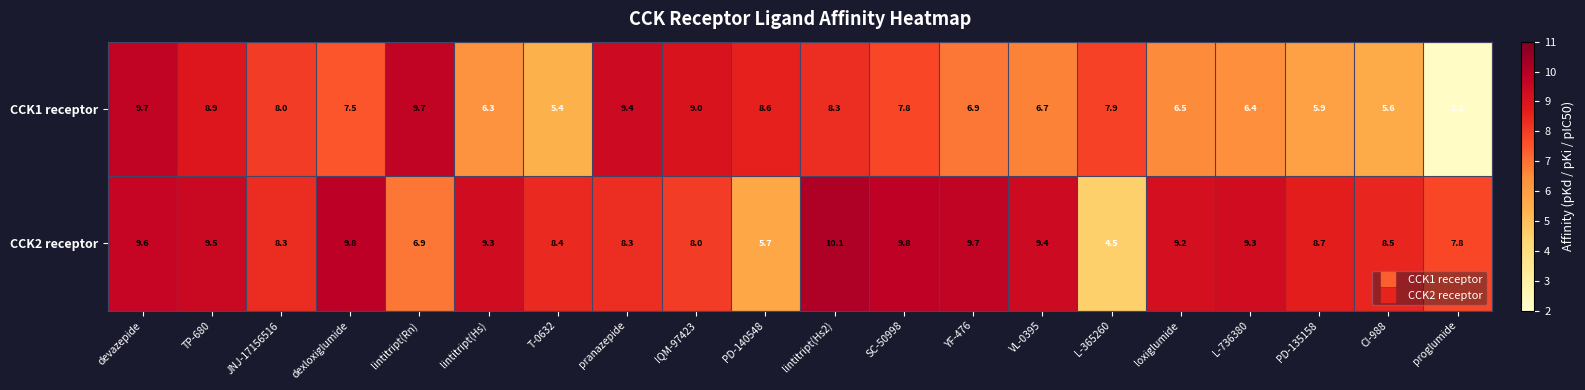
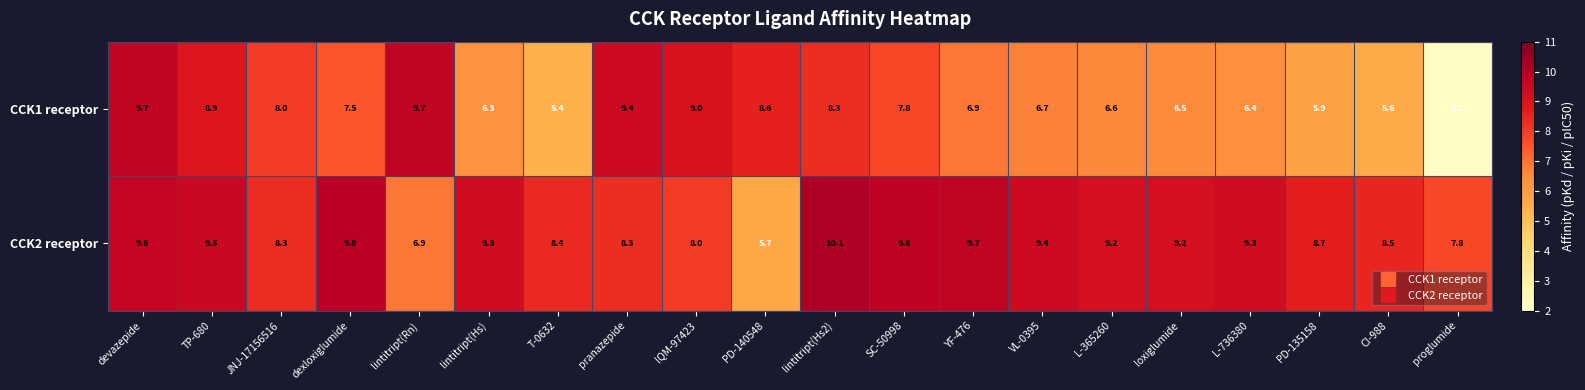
CCK1 receptor, L-365260: 7.9 -> 6.6
CCK2 receptor, L-365260: 4.5 -> 9.2
